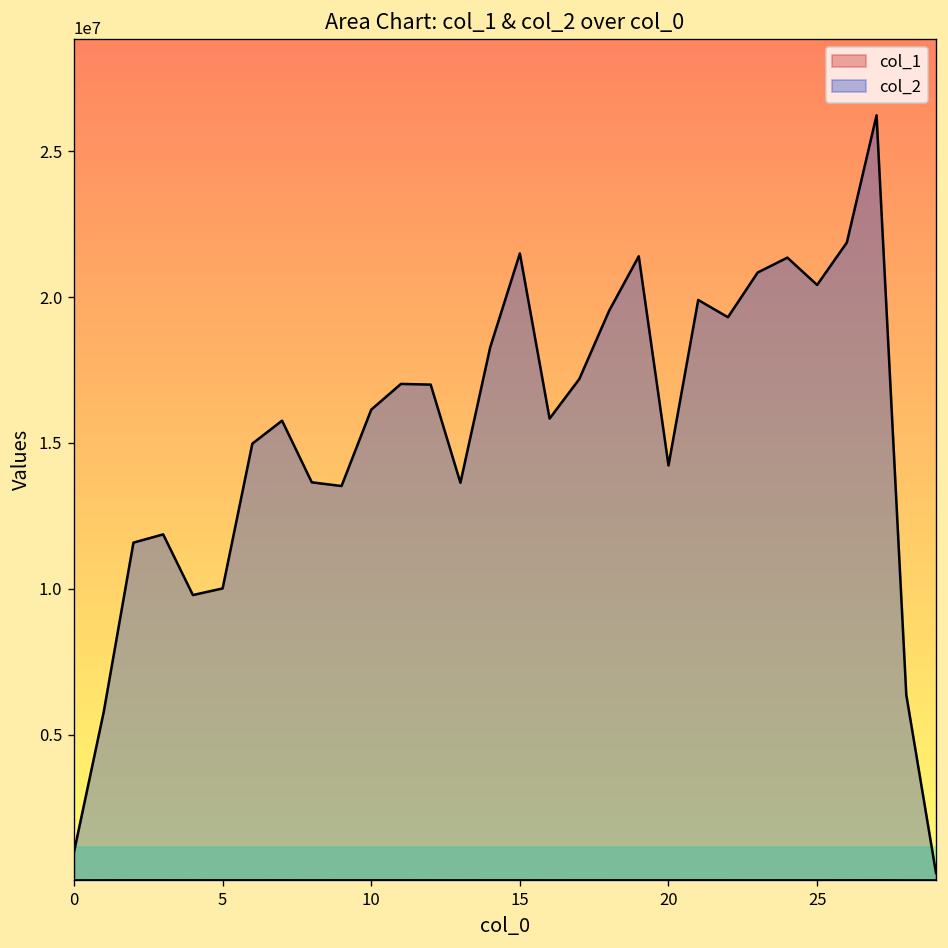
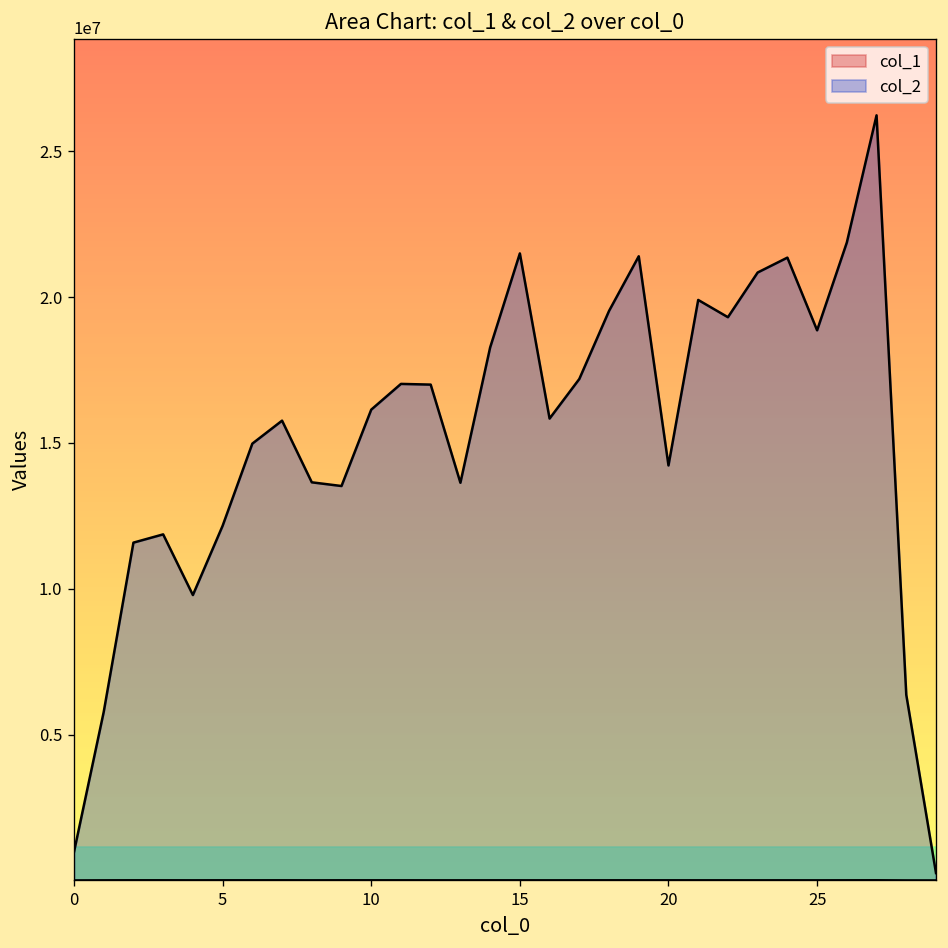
col_2, 5: 10000000 -> 12200000
col_2, 25: 20400000 -> 18900000
